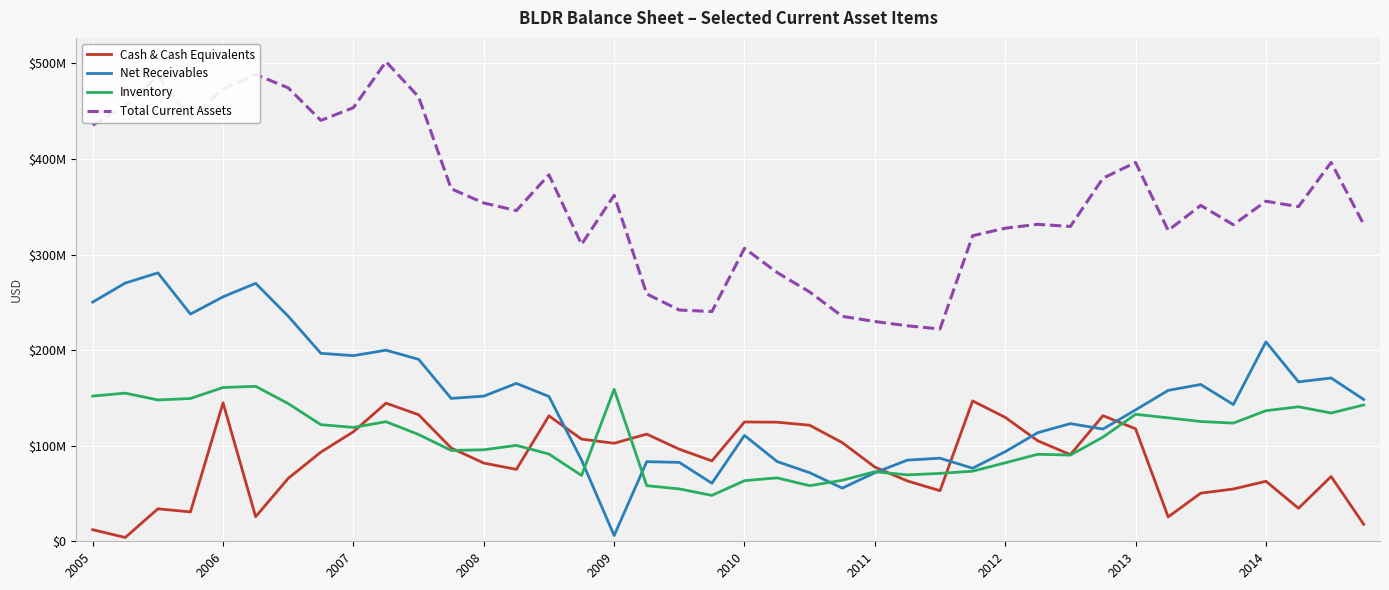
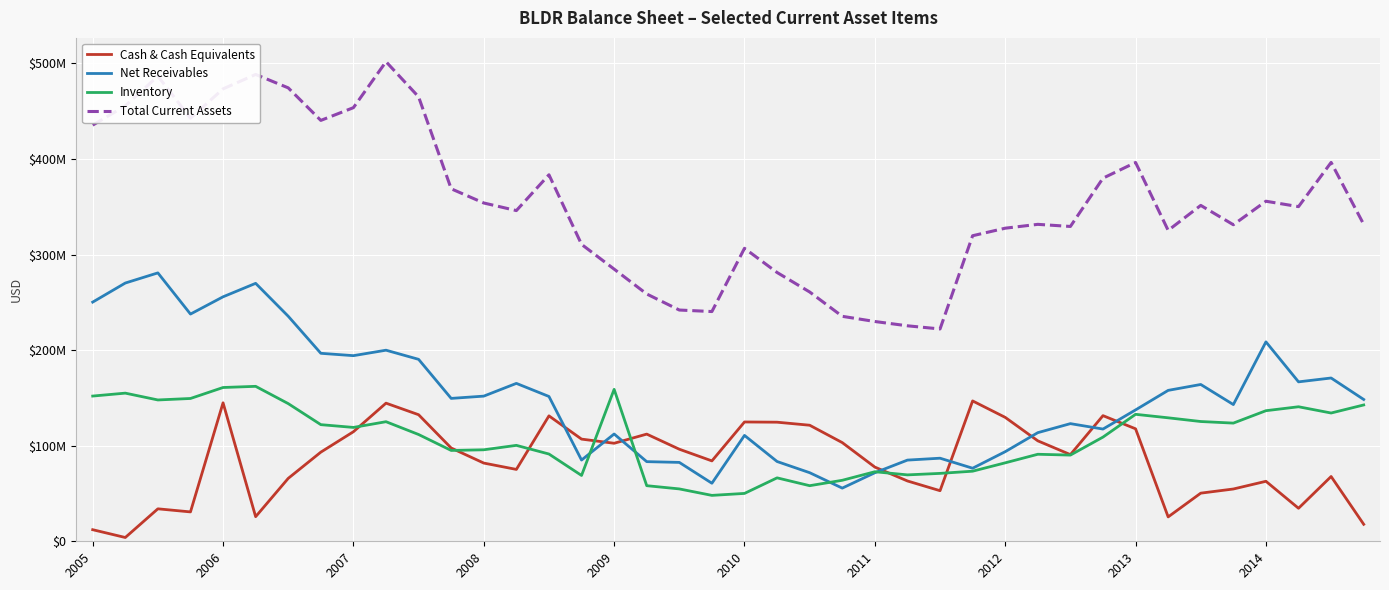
Net Receivables, 2009: $10000000 -> $110000000
Total Current Assets, 2009: $360000000 -> $280000000
Inventory, 2010: $60000000 -> $50000000
